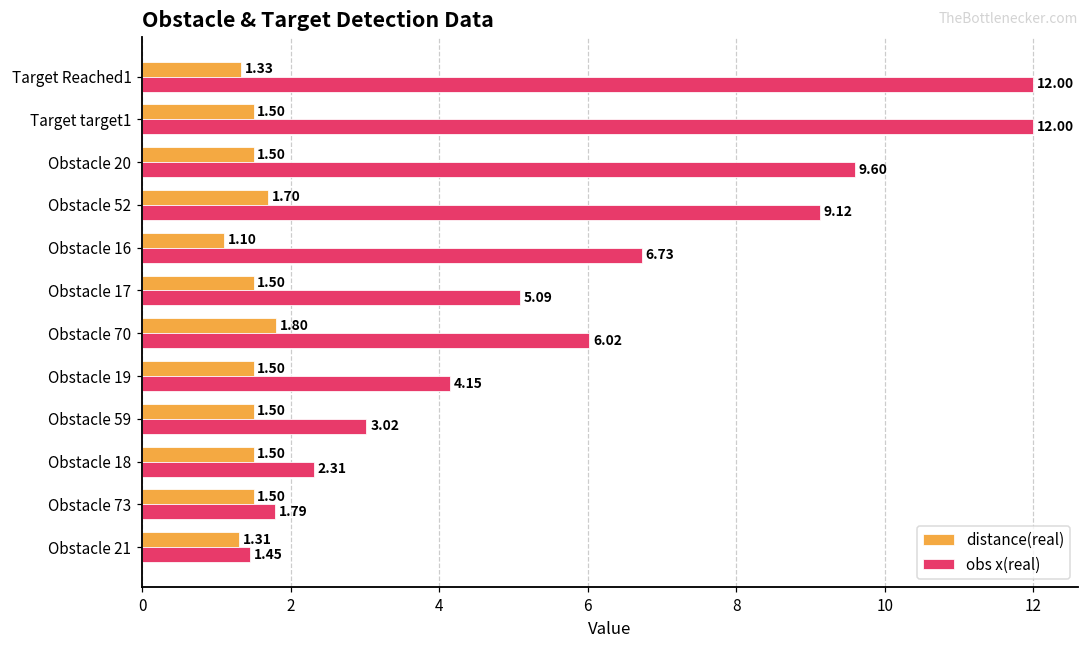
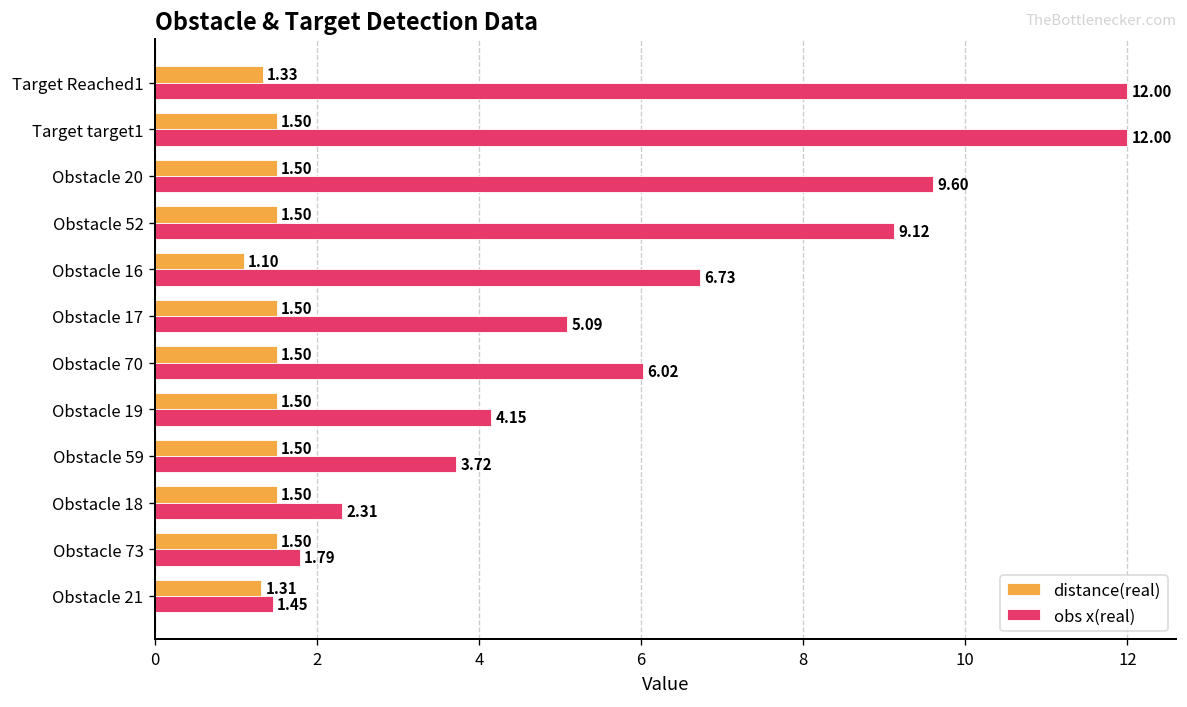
distance(real), Obstacle 52: 1.70 -> 1.50
distance(real), Obstacle 70: 1.80 -> 1.50
obs x(real), Obstacle 59: 3.02 -> 3.72
